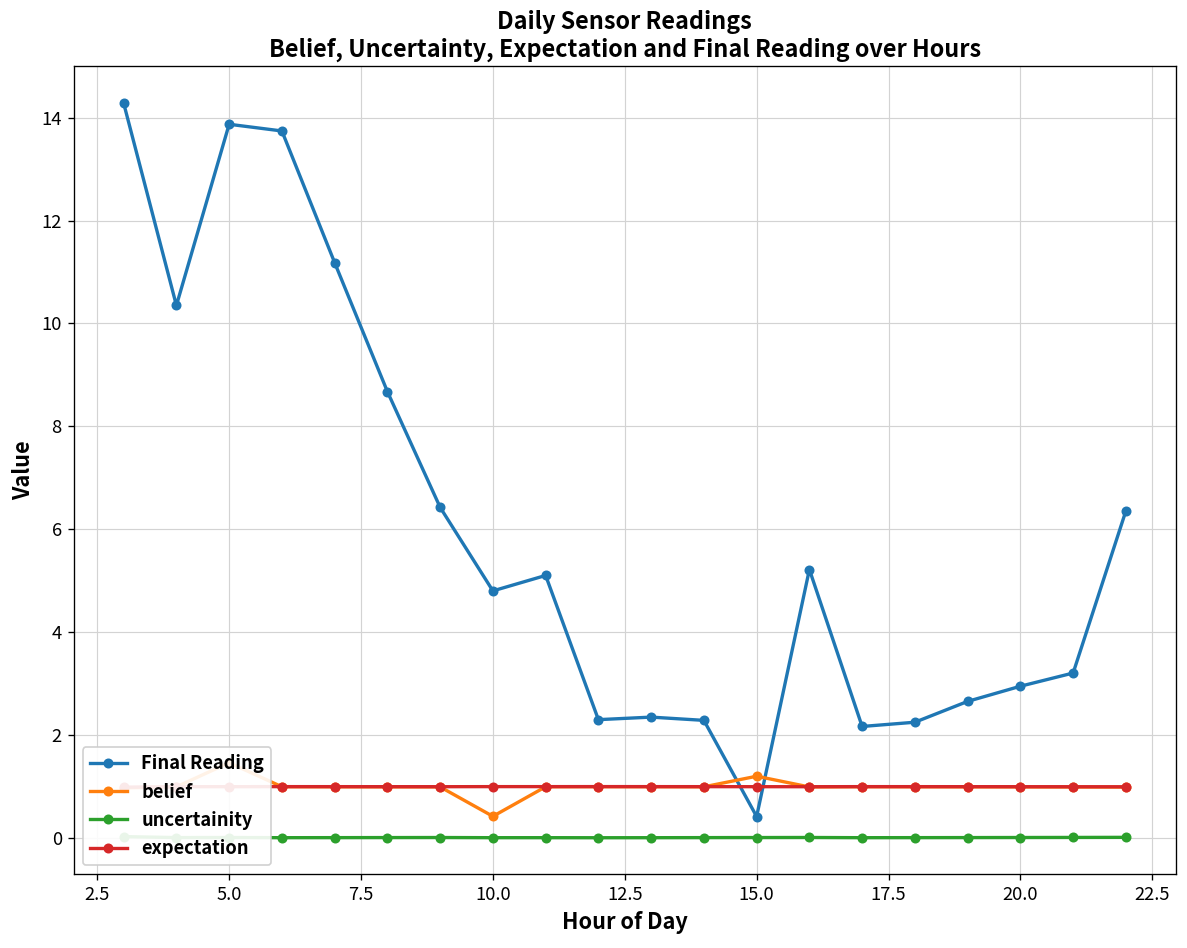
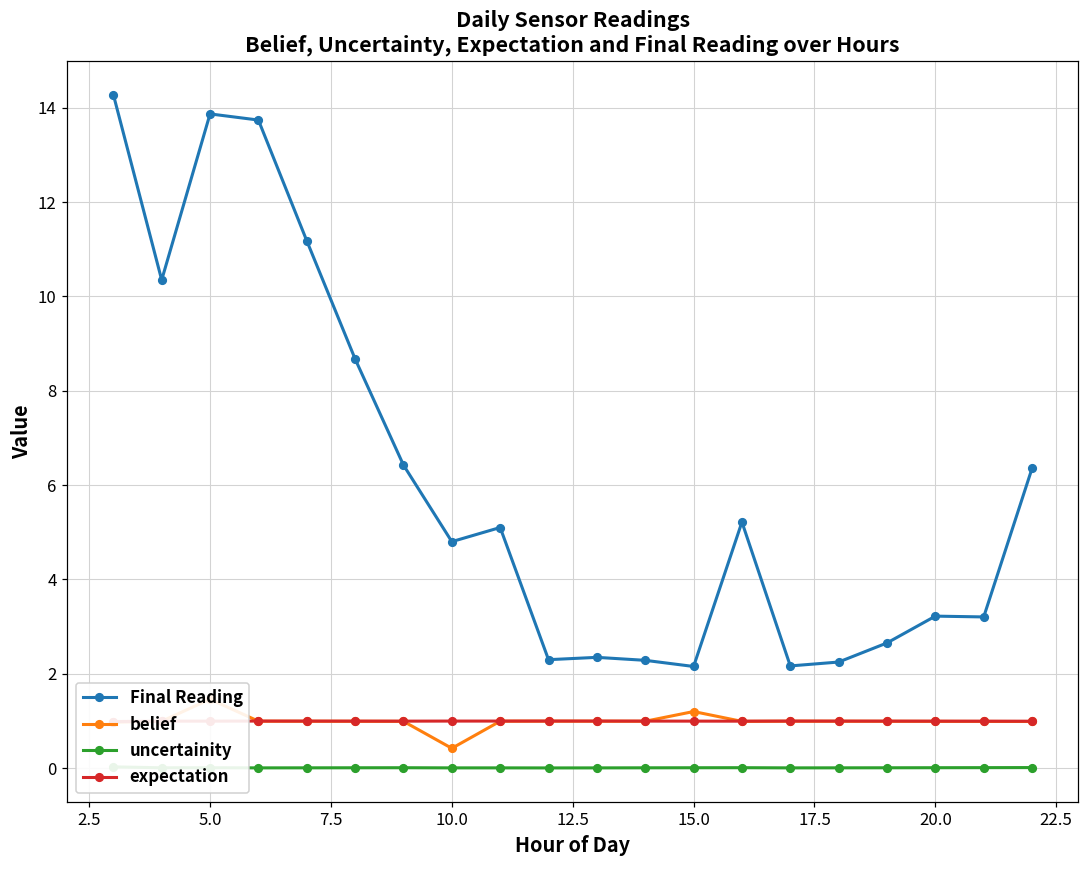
Final Reading, 15.0: 0.4 -> 2.2
Final Reading, 20.0: 2.9 -> 3.2
